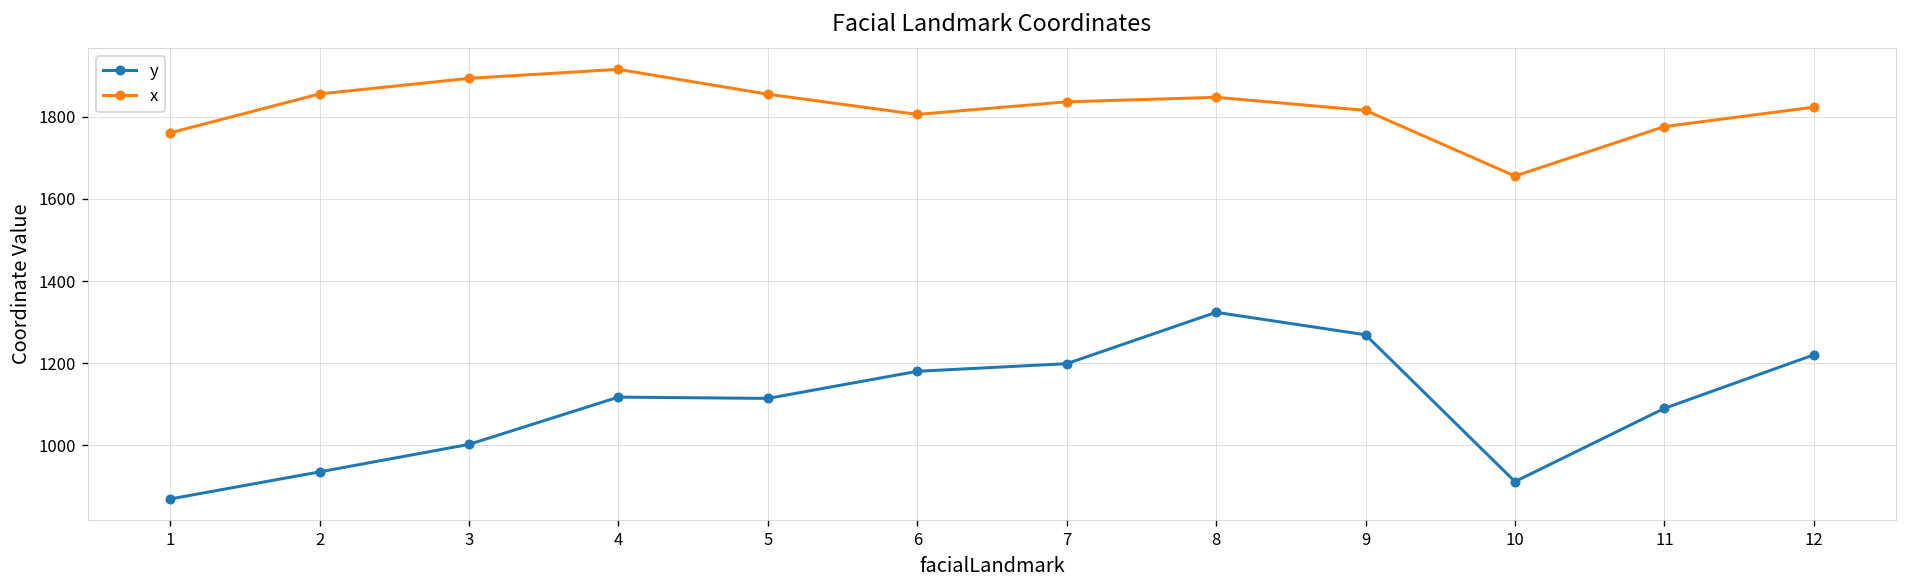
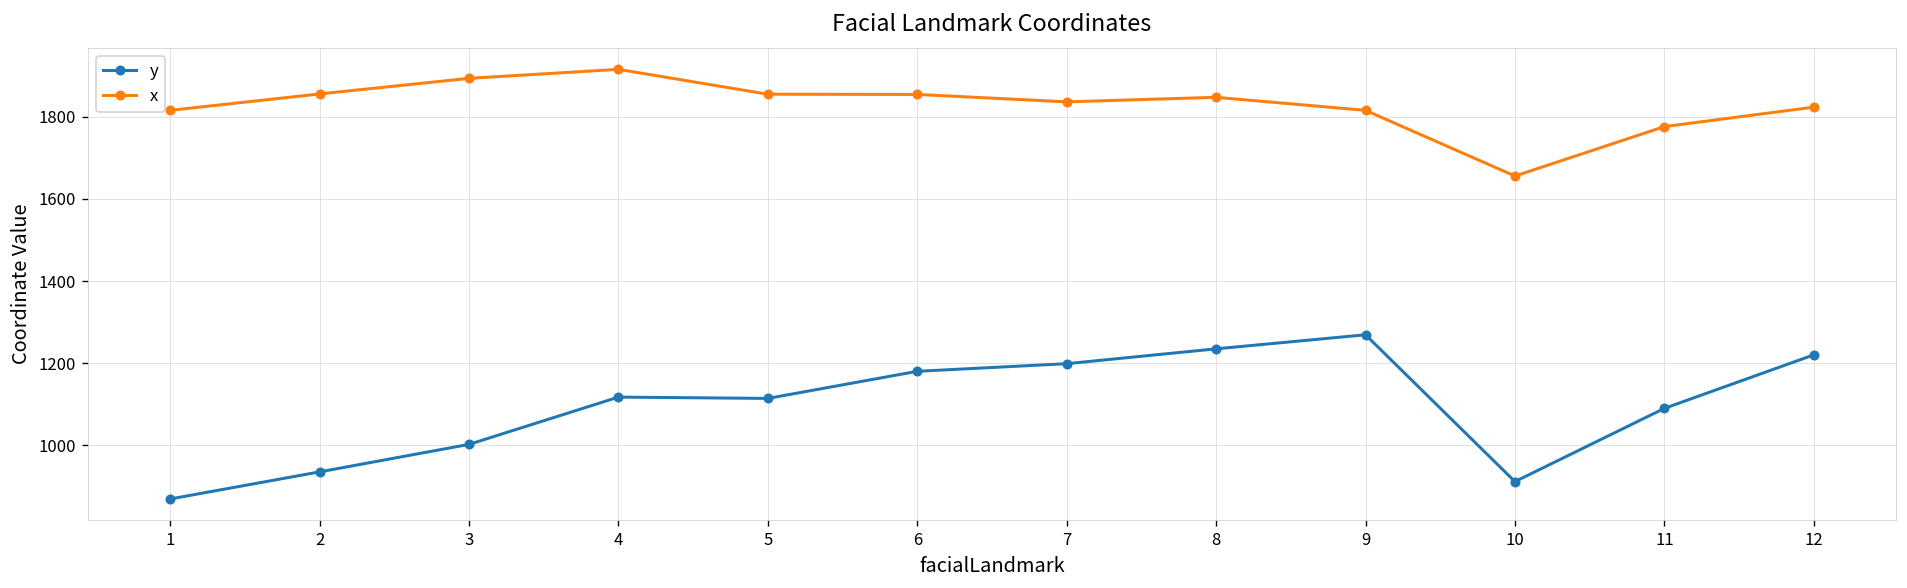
x, 1: 1760 -> 1820
x, 6: 1810 -> 1850
y, 8: 1320 -> 1230
